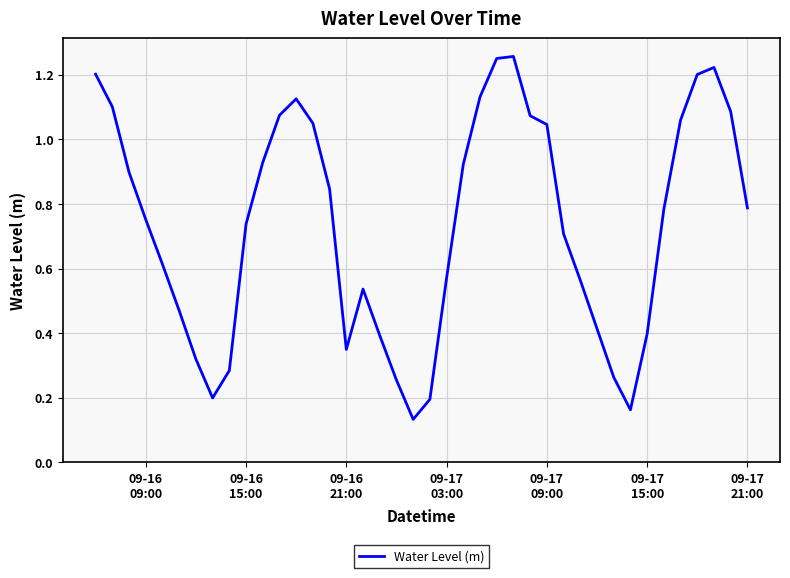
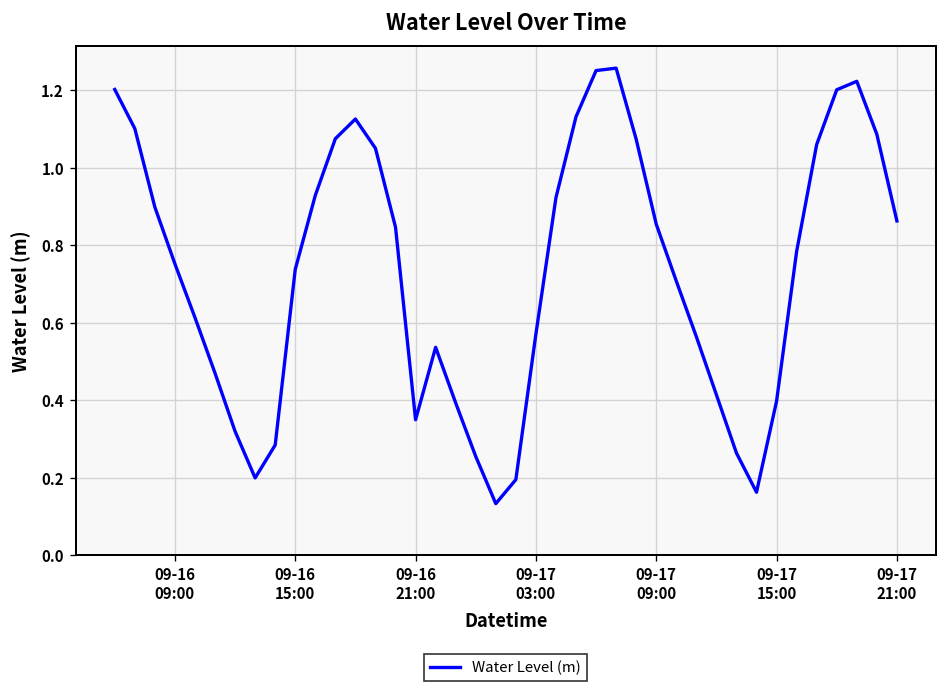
09-17 09:00: 1.05 -> 0.85
09-17 21:00: 0.79 -> 0.86
